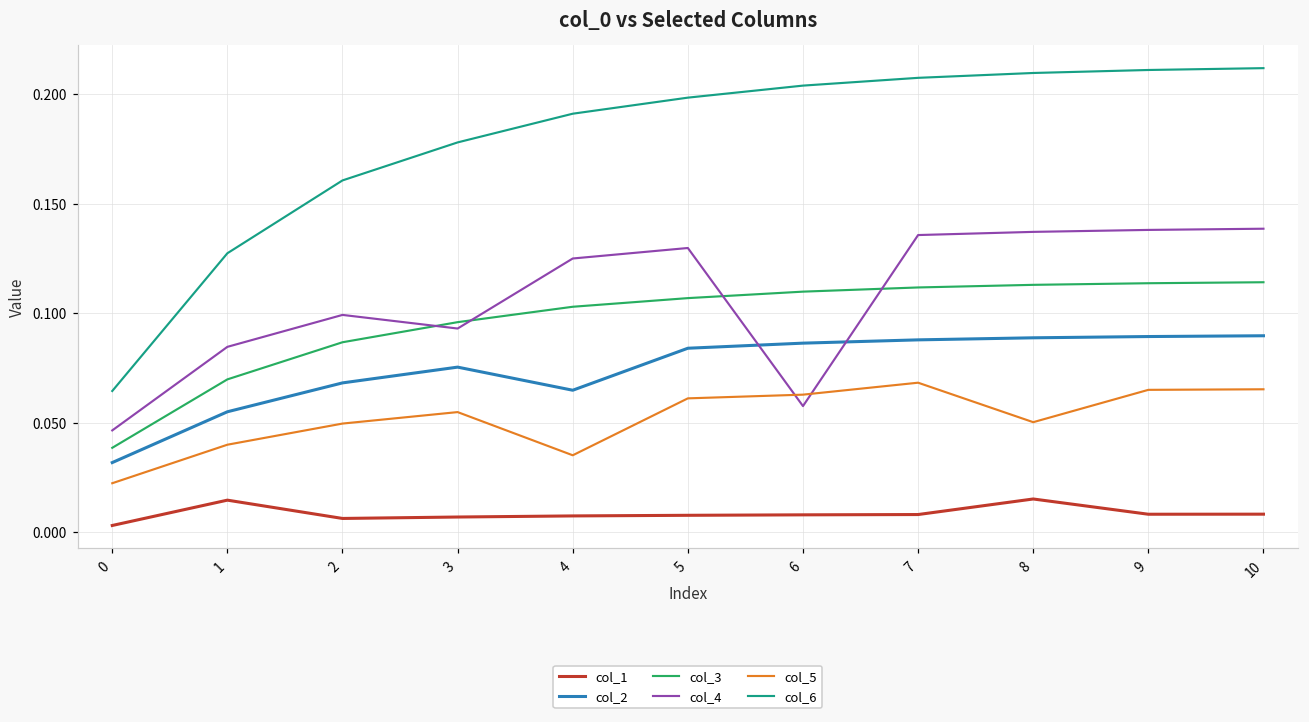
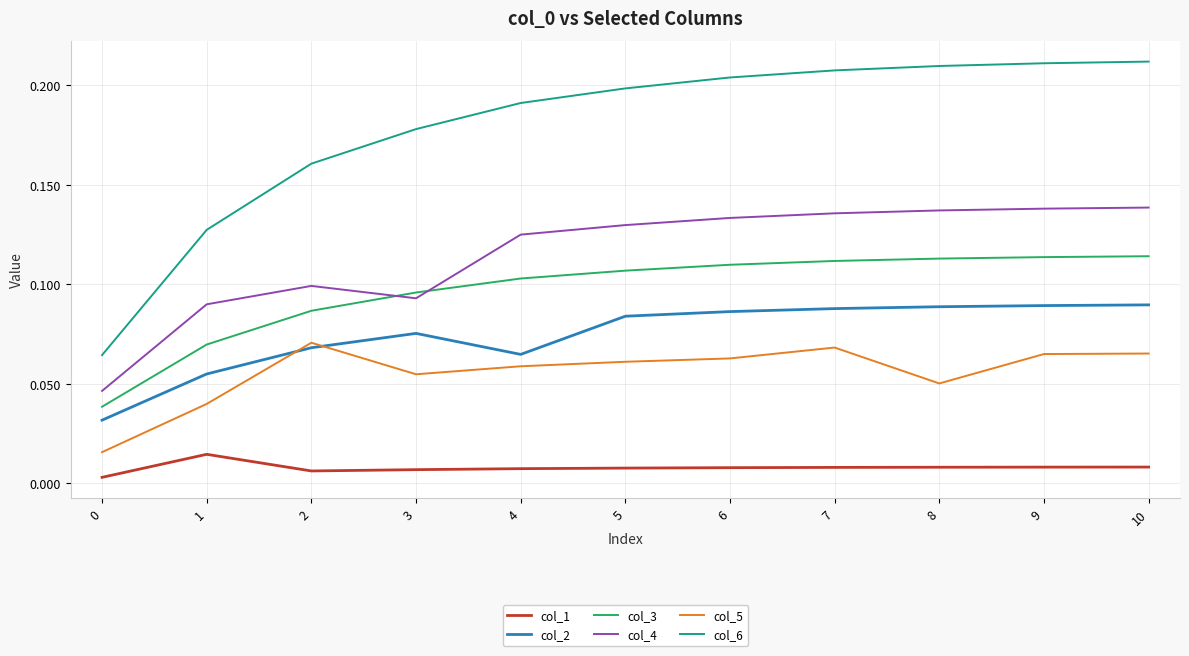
col_5, 0: 0.022 -> 0.016
col_4, 1: 0.085 -> 0.090
col_5, 2: 0.050 -> 0.071
col_5, 4: 0.035 -> 0.059
col_4, 6: 0.058 -> 0.133
col_1, 8: 0.015 -> 0.008
